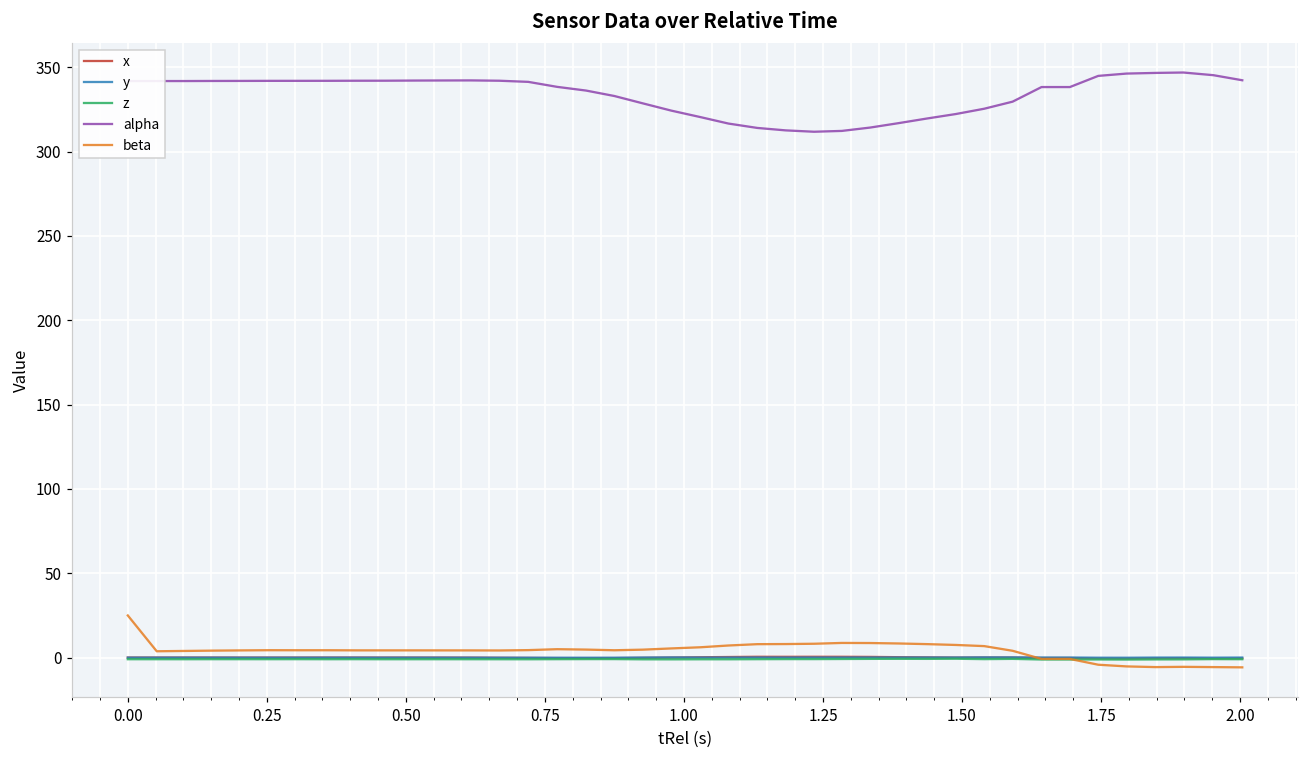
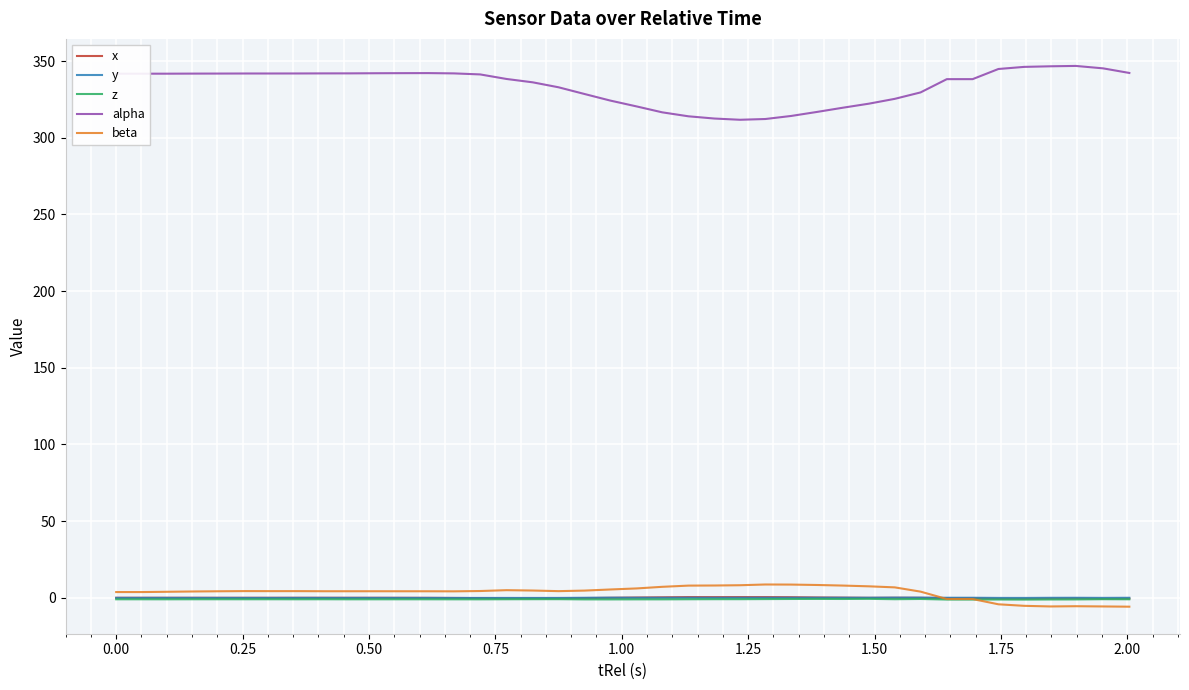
beta, 0.00: 25 -> 4
